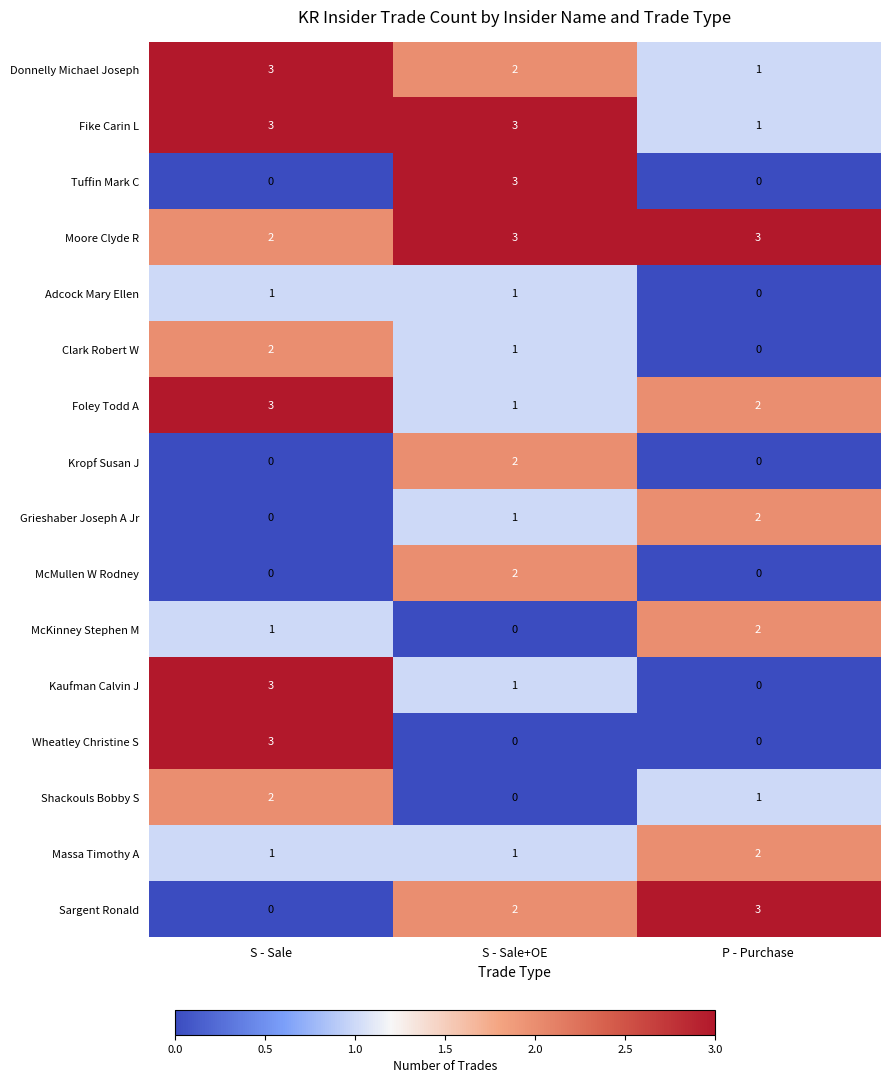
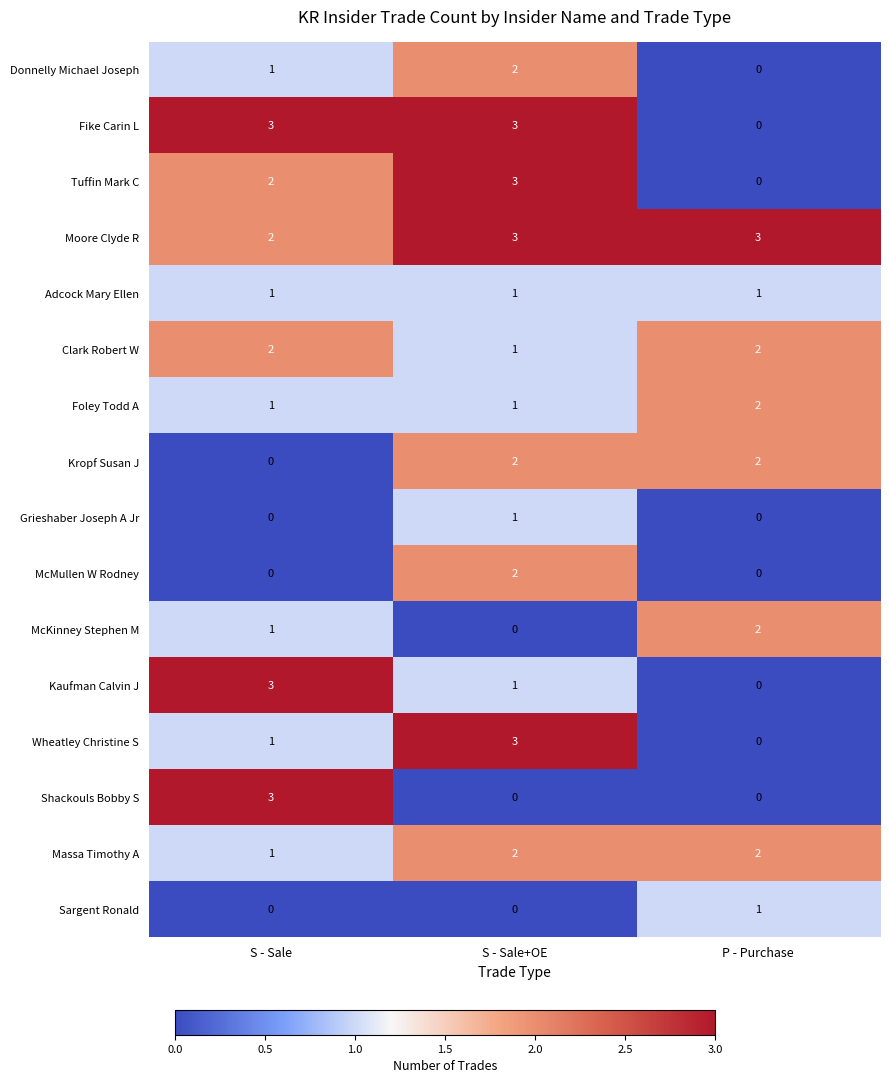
Donnelly Michael Joseph, S - Sale: 3 -> 1
Donnelly Michael Joseph, P - Purchase: 1 -> 0
Fike Carin L, P - Purchase: 1 -> 0
Tuffin Mark C, S - Sale: 0 -> 2
Adcock Mary Ellen, P - Purchase: 0 -> 1
Clark Robert W, P - Purchase: 0 -> 2
Foley Todd A, S - Sale: 3 -> 1
Kropf Susan J, P - Purchase: 0 -> 2
Grieshaber Joseph A Jr, P - Purchase: 2 -> 0
Wheatley Christine S, S - Sale: 3 -> 1
Wheatley Christine S, S - Sale+OE: 0 -> 3
Shackouls Bobby S, S - Sale: 2 -> 3
Shackouls Bobby S, P - Purchase: 1 -> 0
Massa Timothy A, S - Sale+OE: 1 -> 2
Sargent Ronald, S - Sale+OE: 2 -> 0
Sargent Ronald, P - Purchase: 3 -> 1
